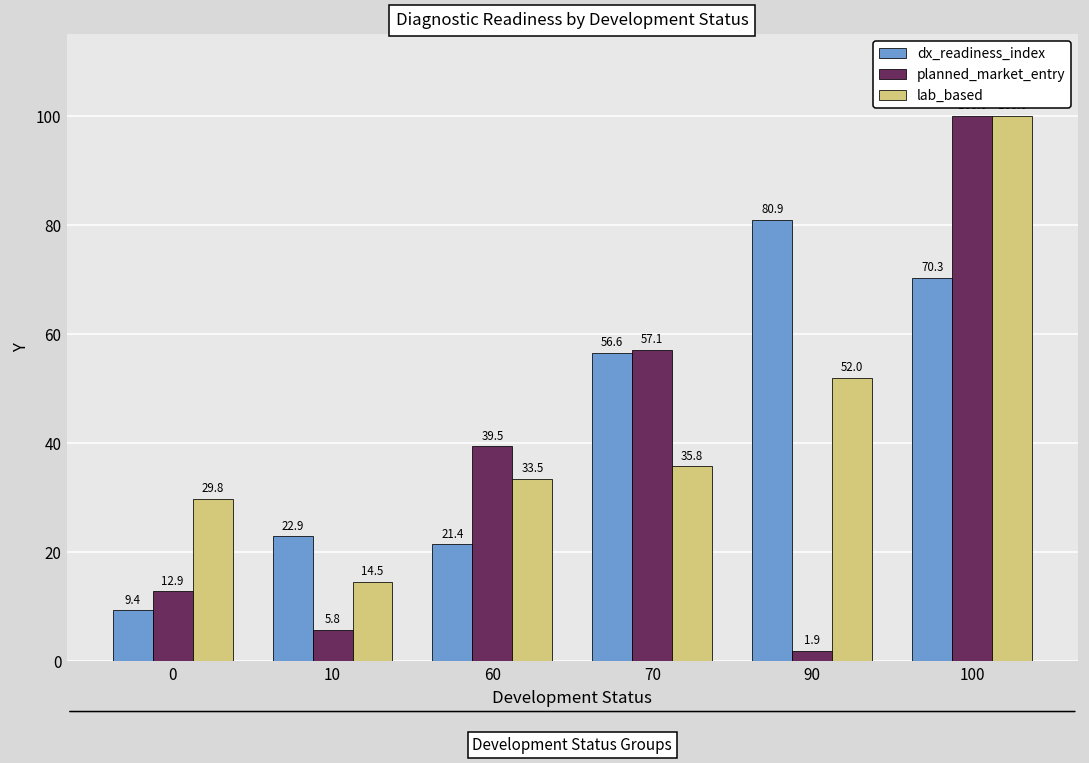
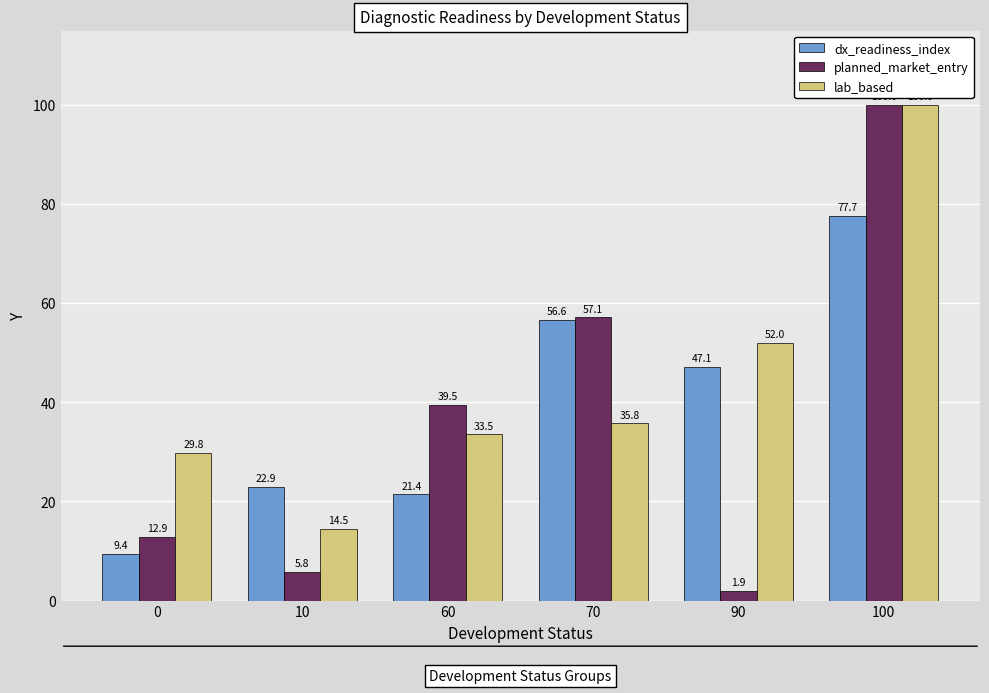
dx_readiness_index, 90: 80.9 -> 47.1
dx_readiness_index, 100: 70.3 -> 77.7
